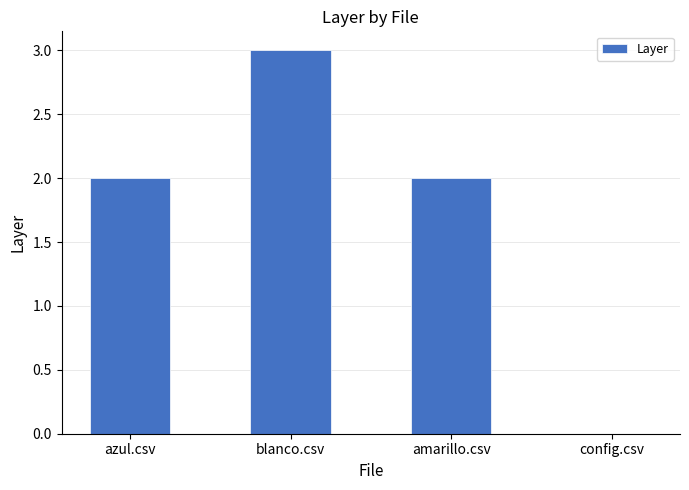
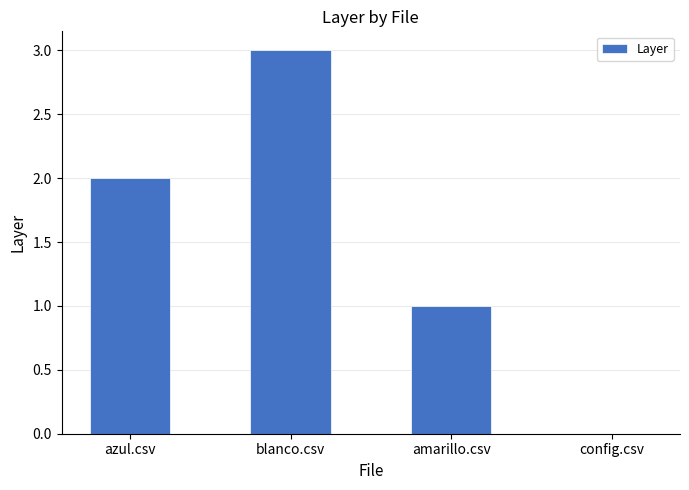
amarillo.csv: 2 -> 1
